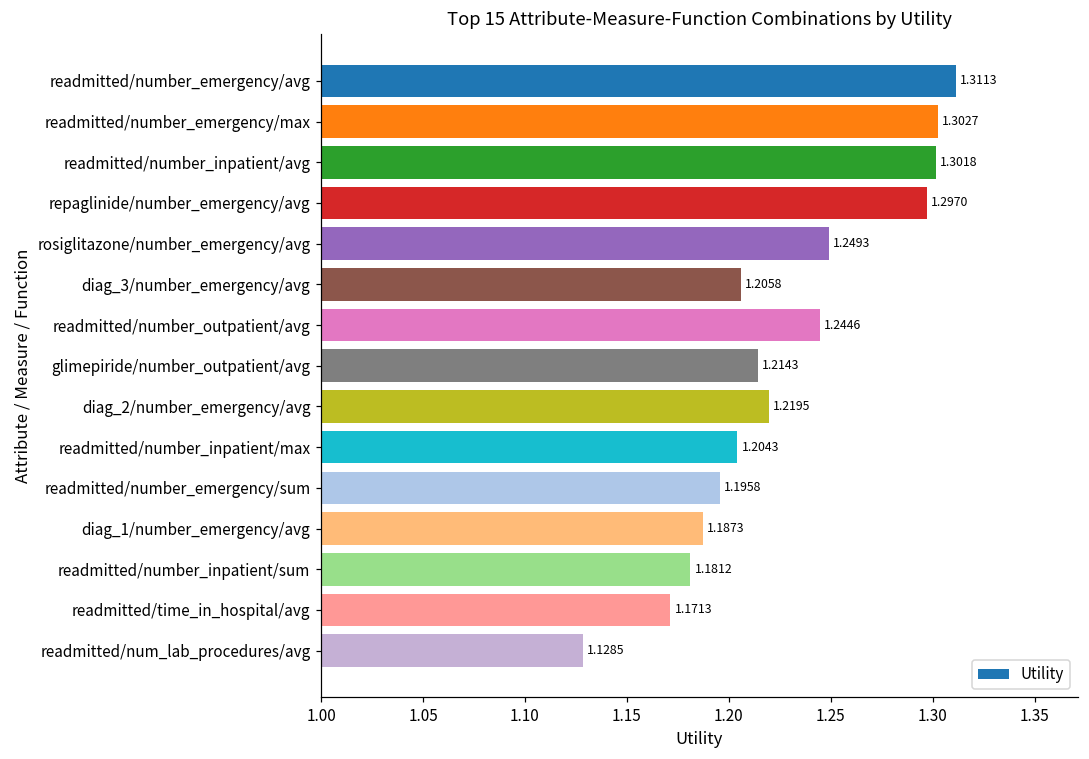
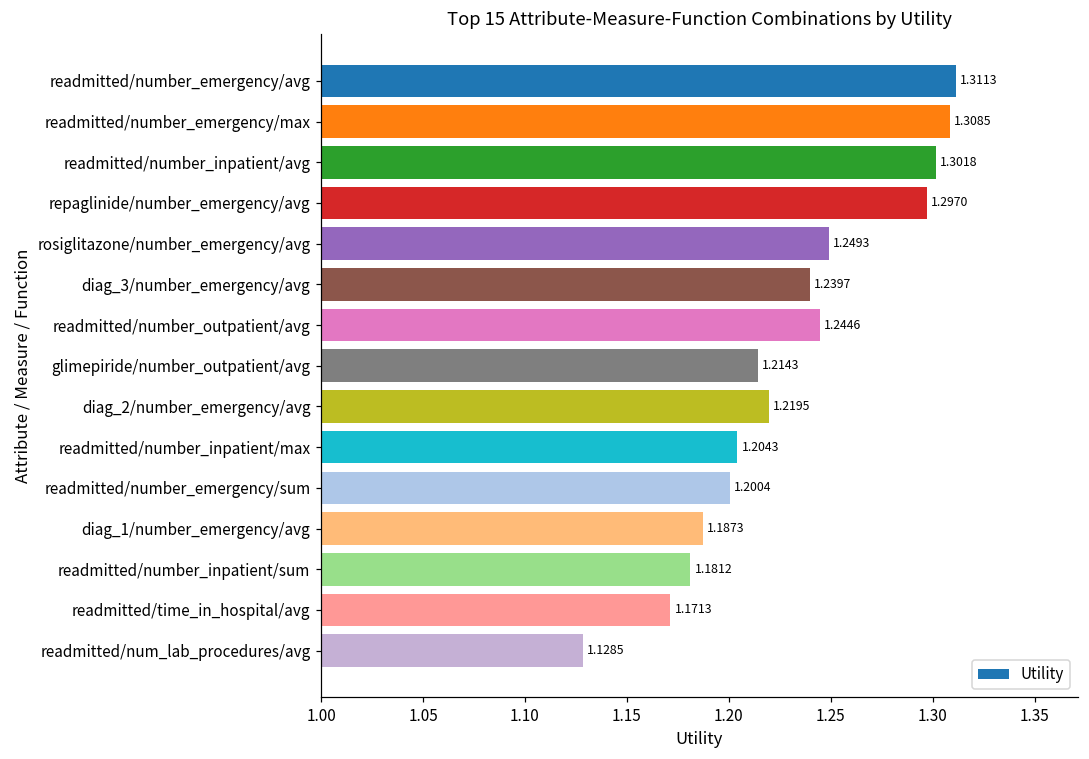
readmitted/number_emergency/max: 1.3027 -> 1.3085
diag_3/number_emergency/avg: 1.2058 -> 1.2397
readmitted/number_emergency/sum: 1.1958 -> 1.2004
